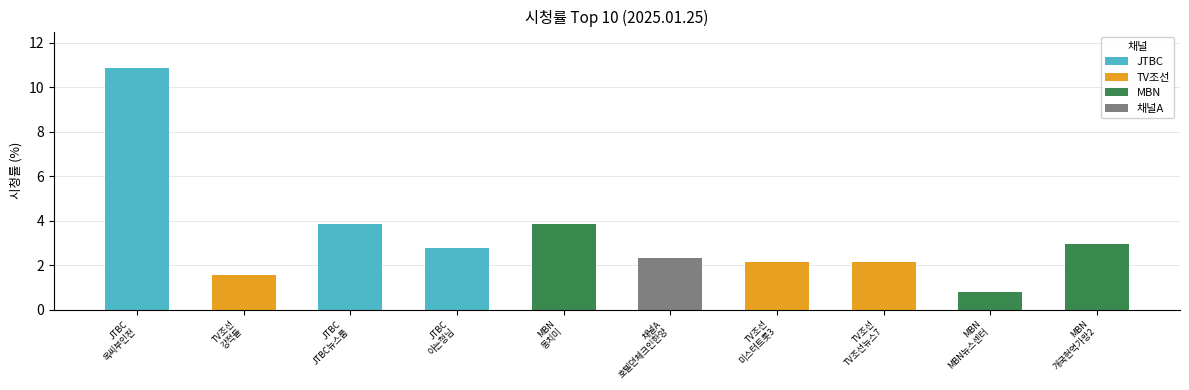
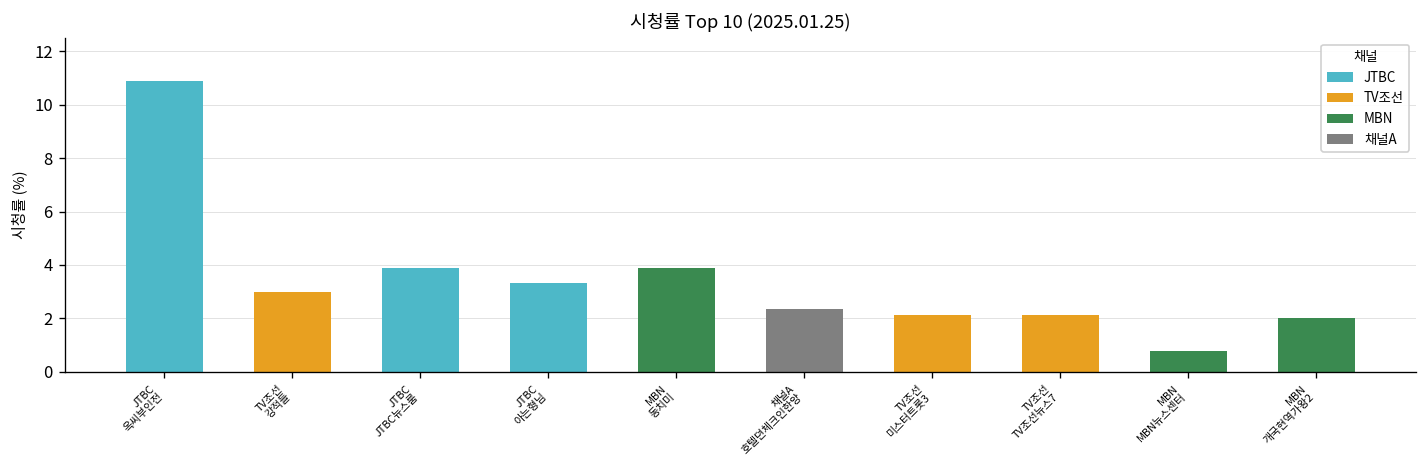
TV조선 강적들: 1.6 -> 3.0
JTBC 아는형님: 2.8 -> 3.3
MBN 개국현역가왕2: 2.9 -> 2.0
